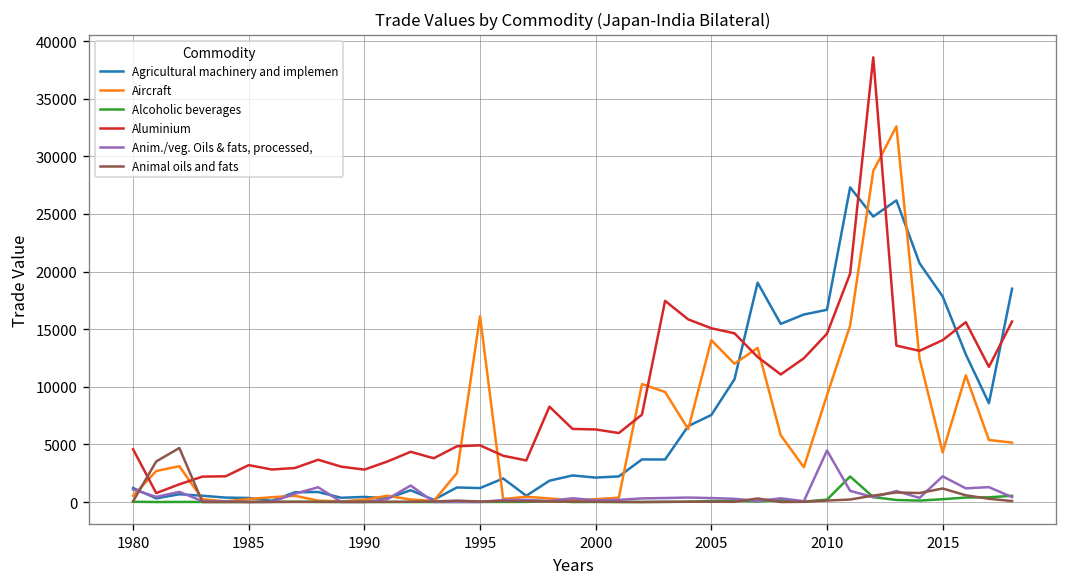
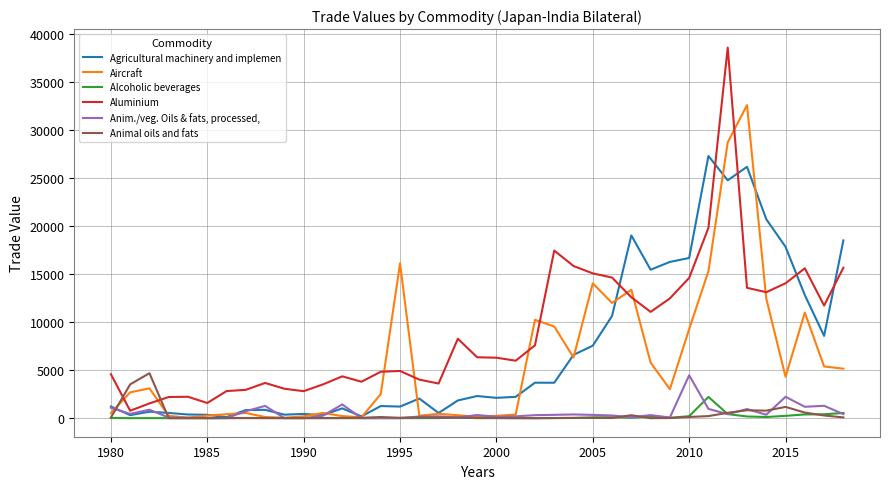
Aluminium, 1985: 3000 -> 2000
